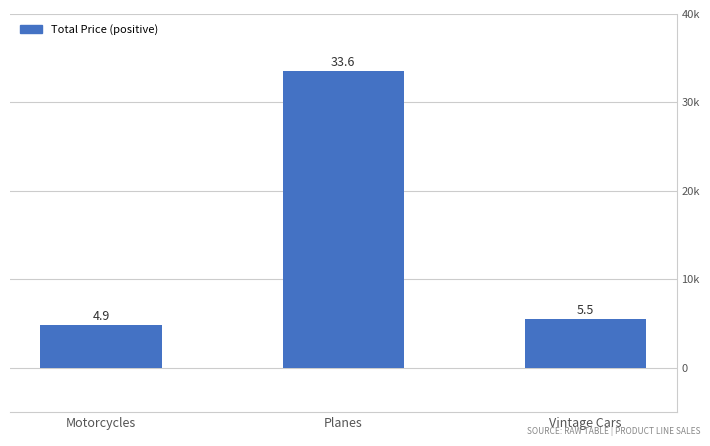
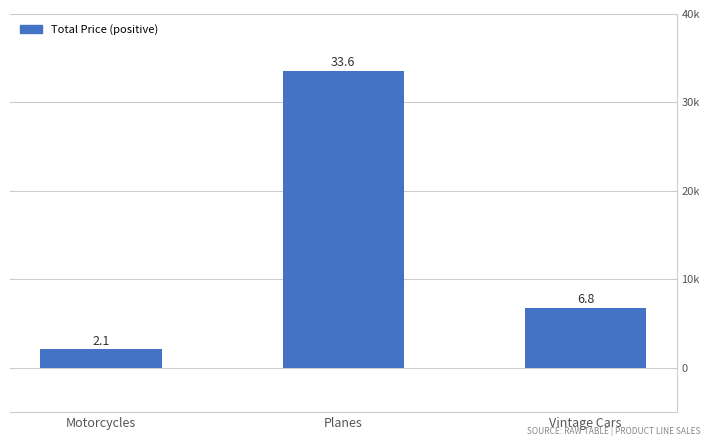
Motorcycles: 4.9 -> 2.1
Vintage Cars: 5.5 -> 6.8
